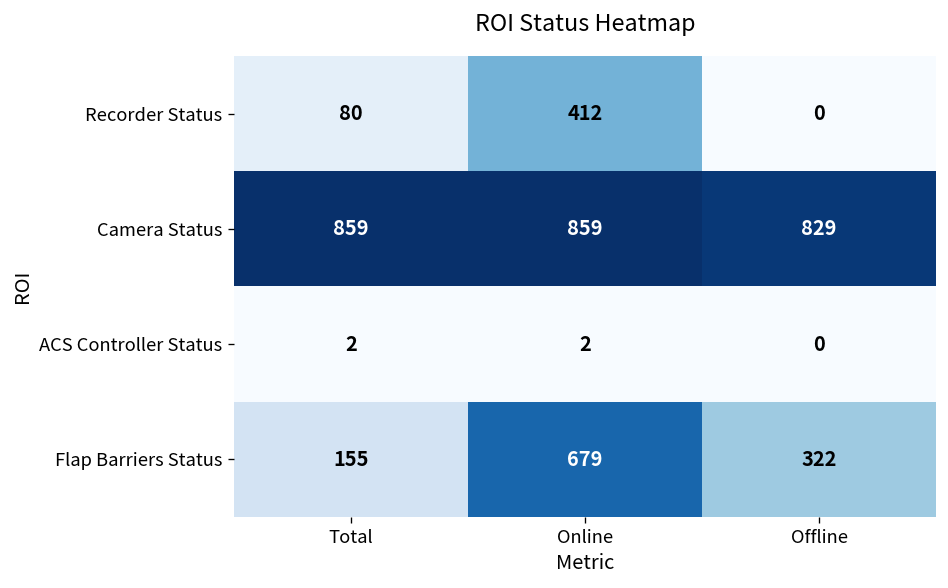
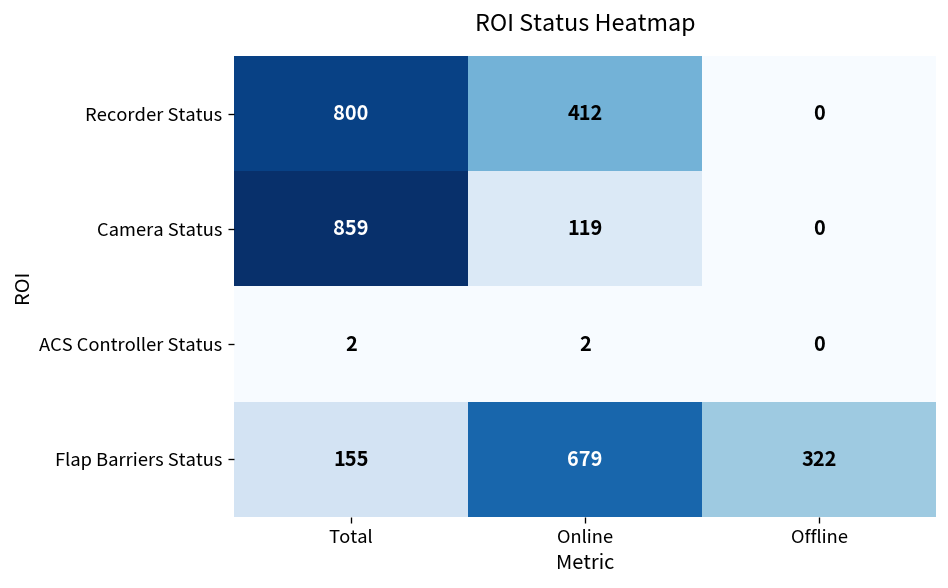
Recorder Status, Total: 80 -> 800
Camera Status, Online: 859 -> 119
Camera Status, Offline: 829 -> 0
